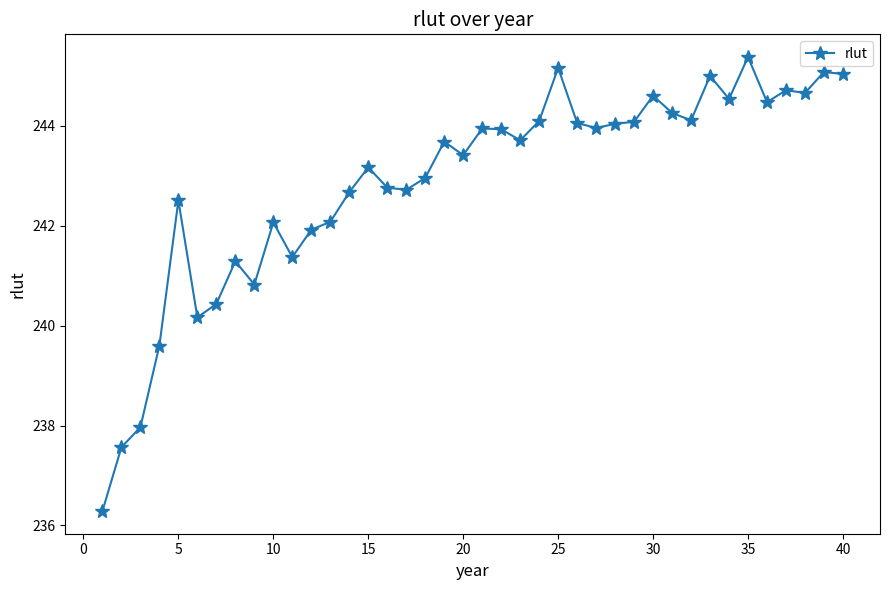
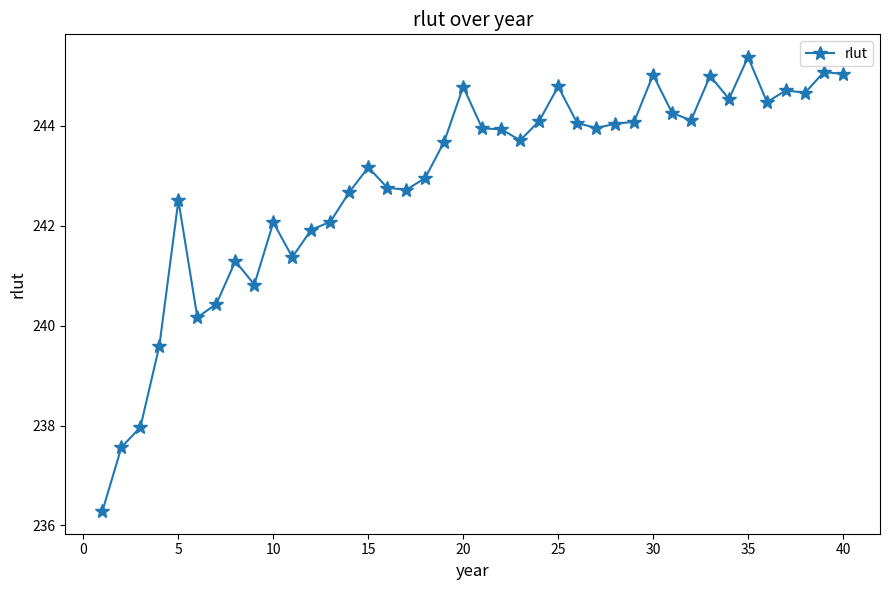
20: 243.4 -> 244.8
25: 245.2 -> 244.8
30: 244.6 -> 245.0
